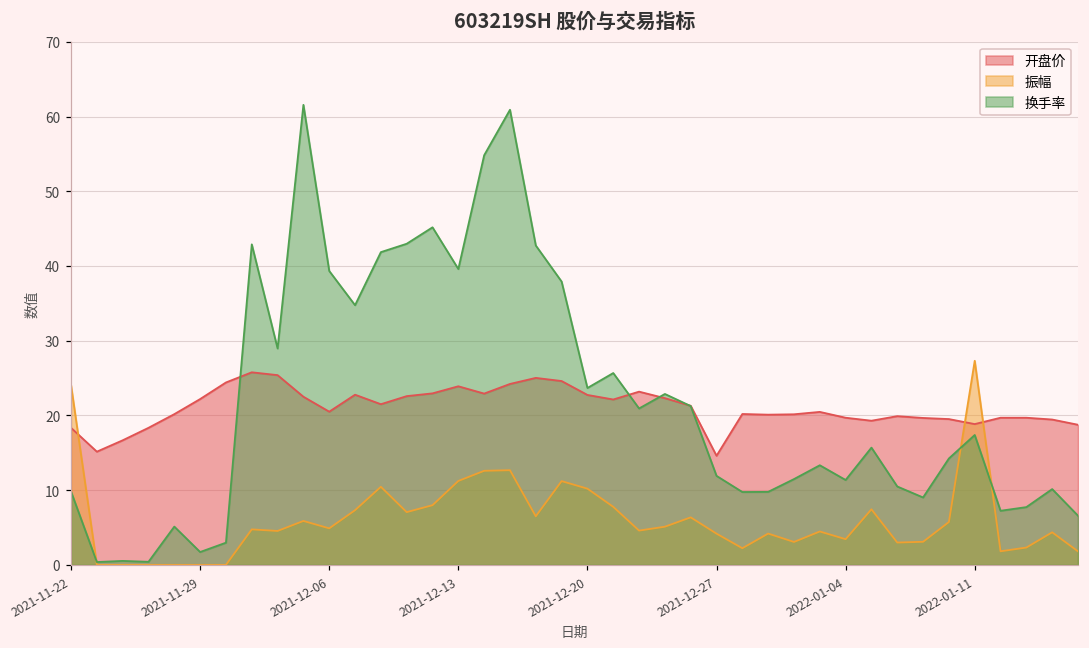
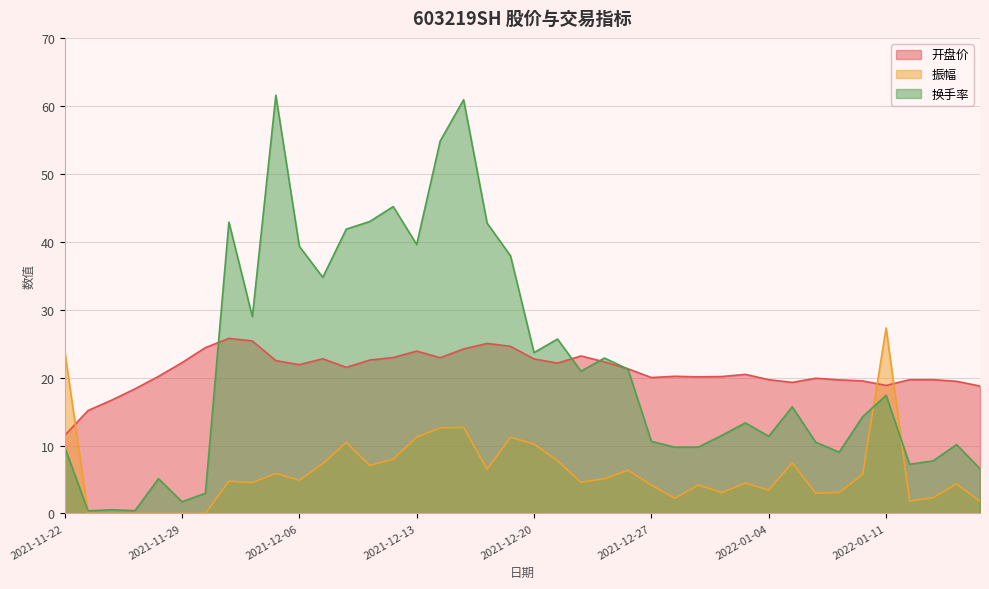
开盘价, 2021-11-22: 18 -> 11
开盘价, 2021-12-06: 21 -> 22
开盘价, 2021-12-27: 15 -> 20
换手率, 2021-12-27: 12 -> 11
